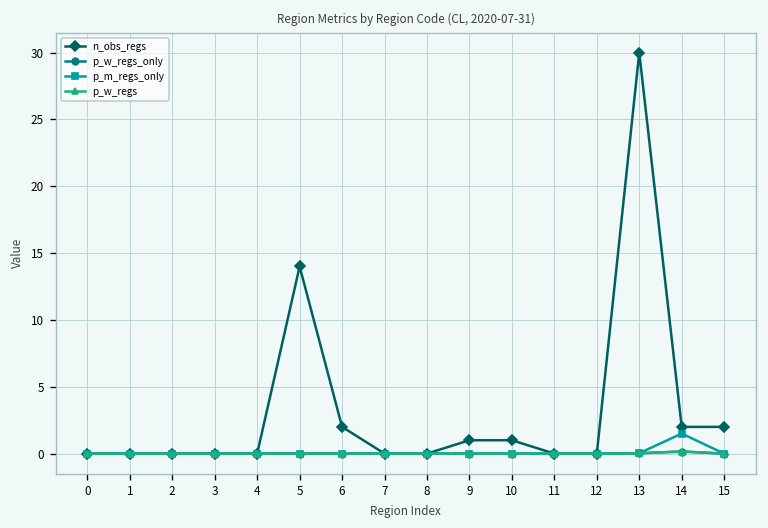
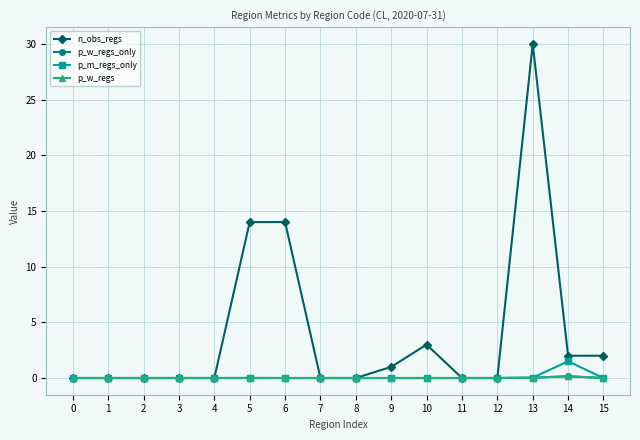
n_obs_regs, 6: 2 -> 14
n_obs_regs, 10: 1 -> 3
